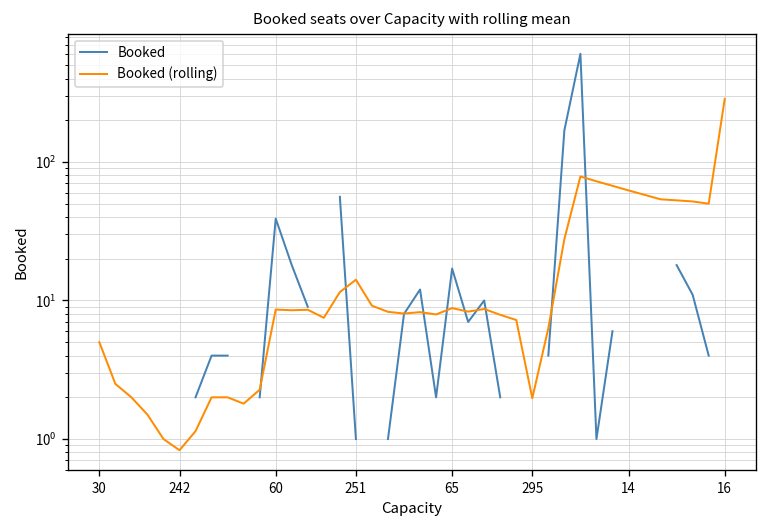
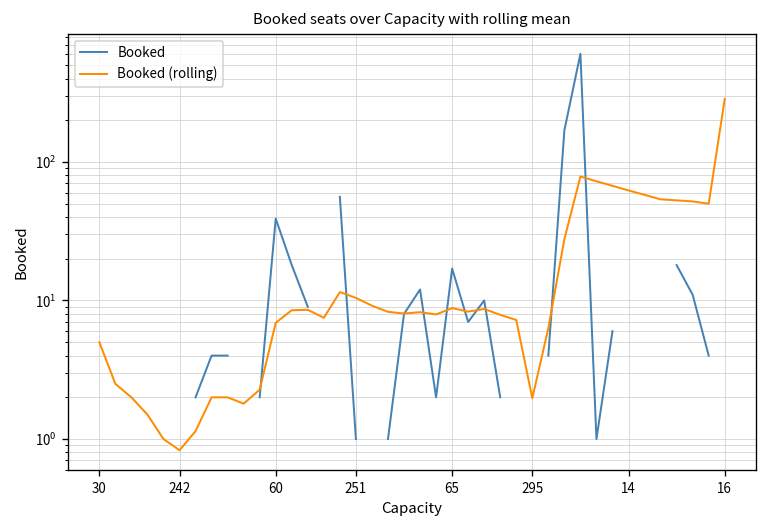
Booked (rolling), 60: 9 -> 7
Booked (rolling), 251: 14 -> 10
